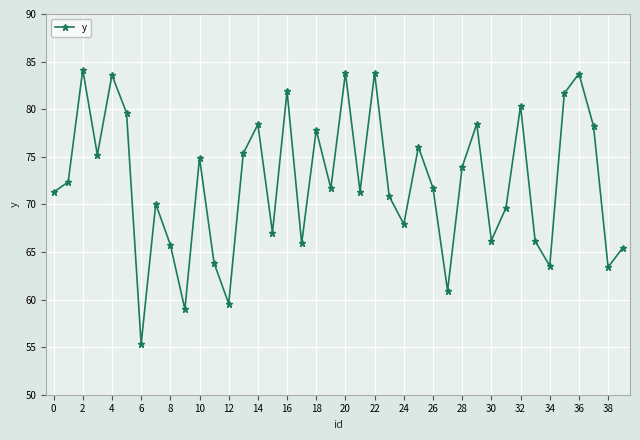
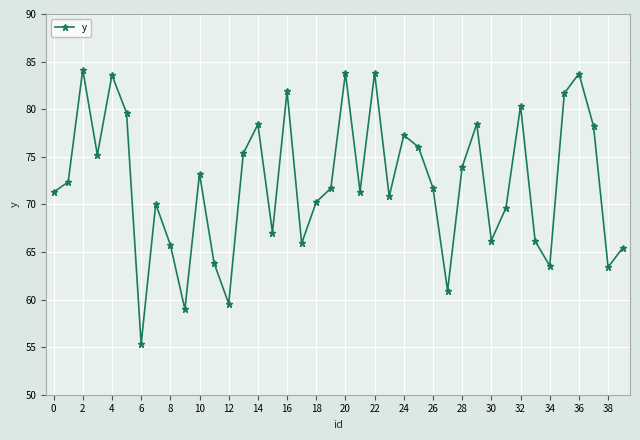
10: 75 -> 73
18: 78 -> 70
24: 68 -> 77
